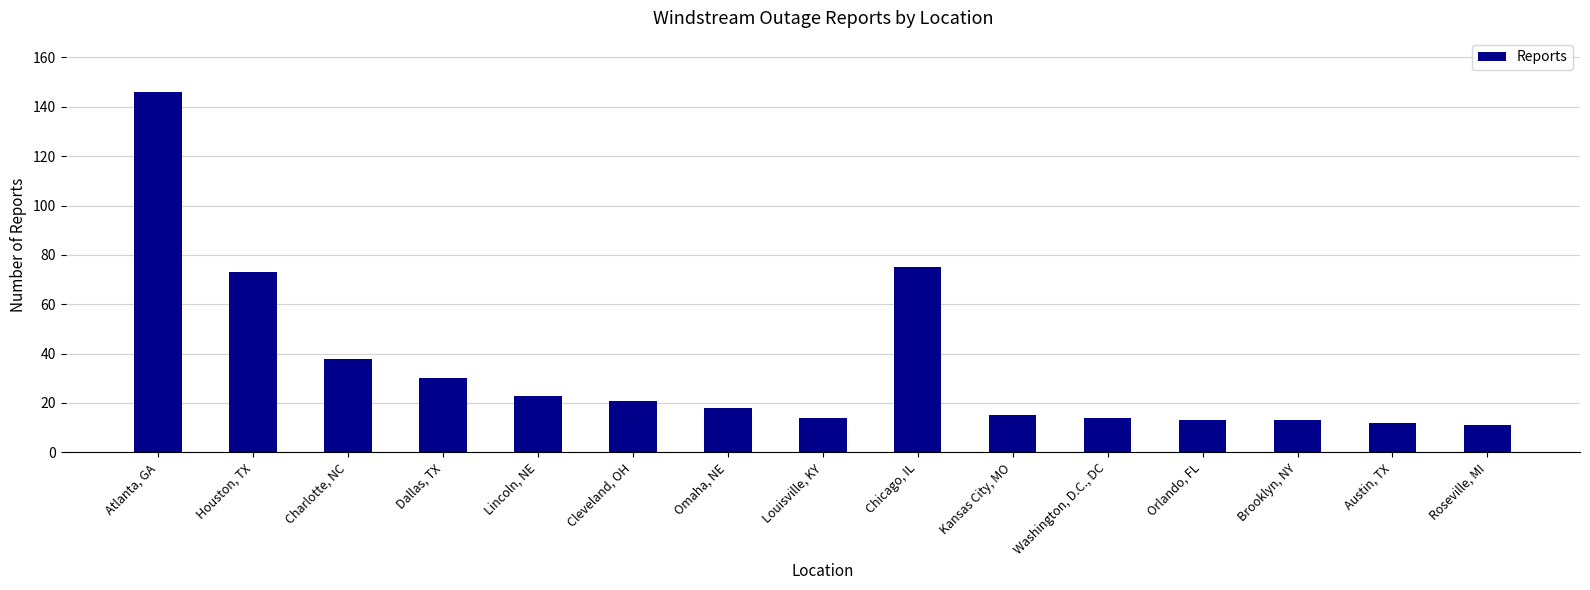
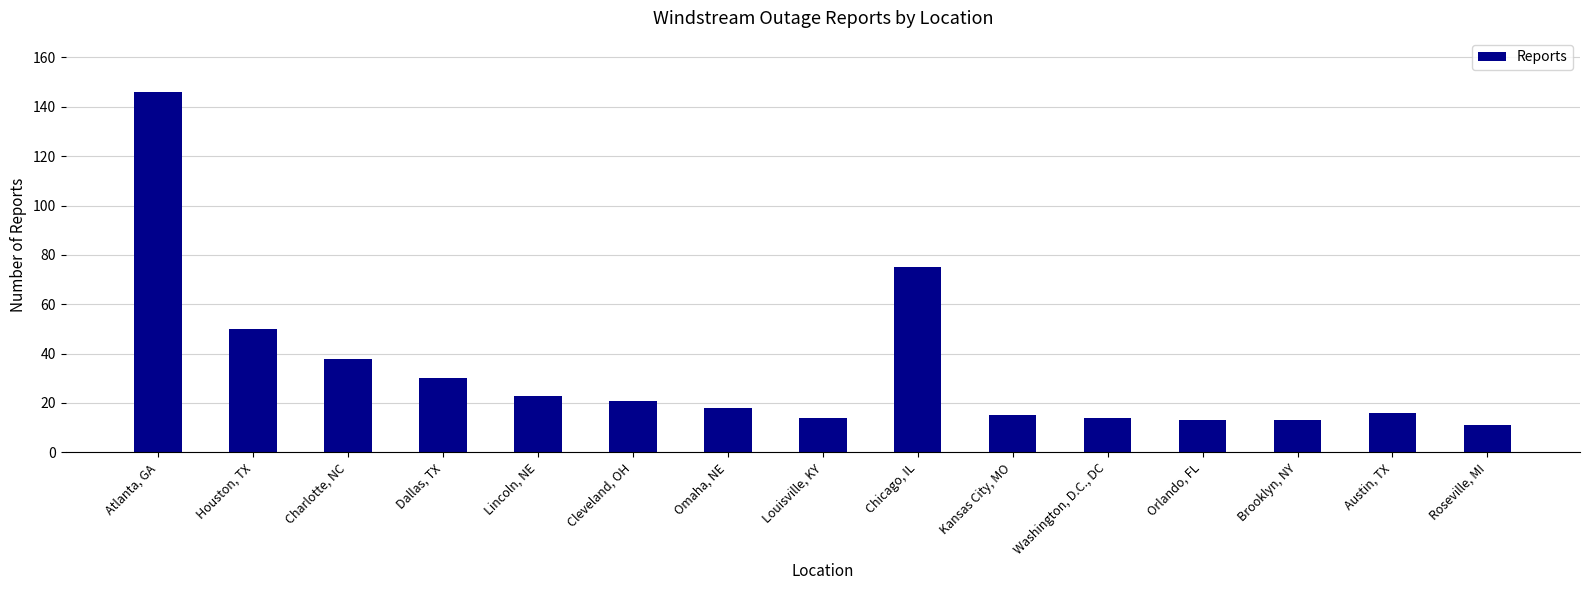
Houston, TX: 73 -> 50
Austin, TX: 12 -> 16
